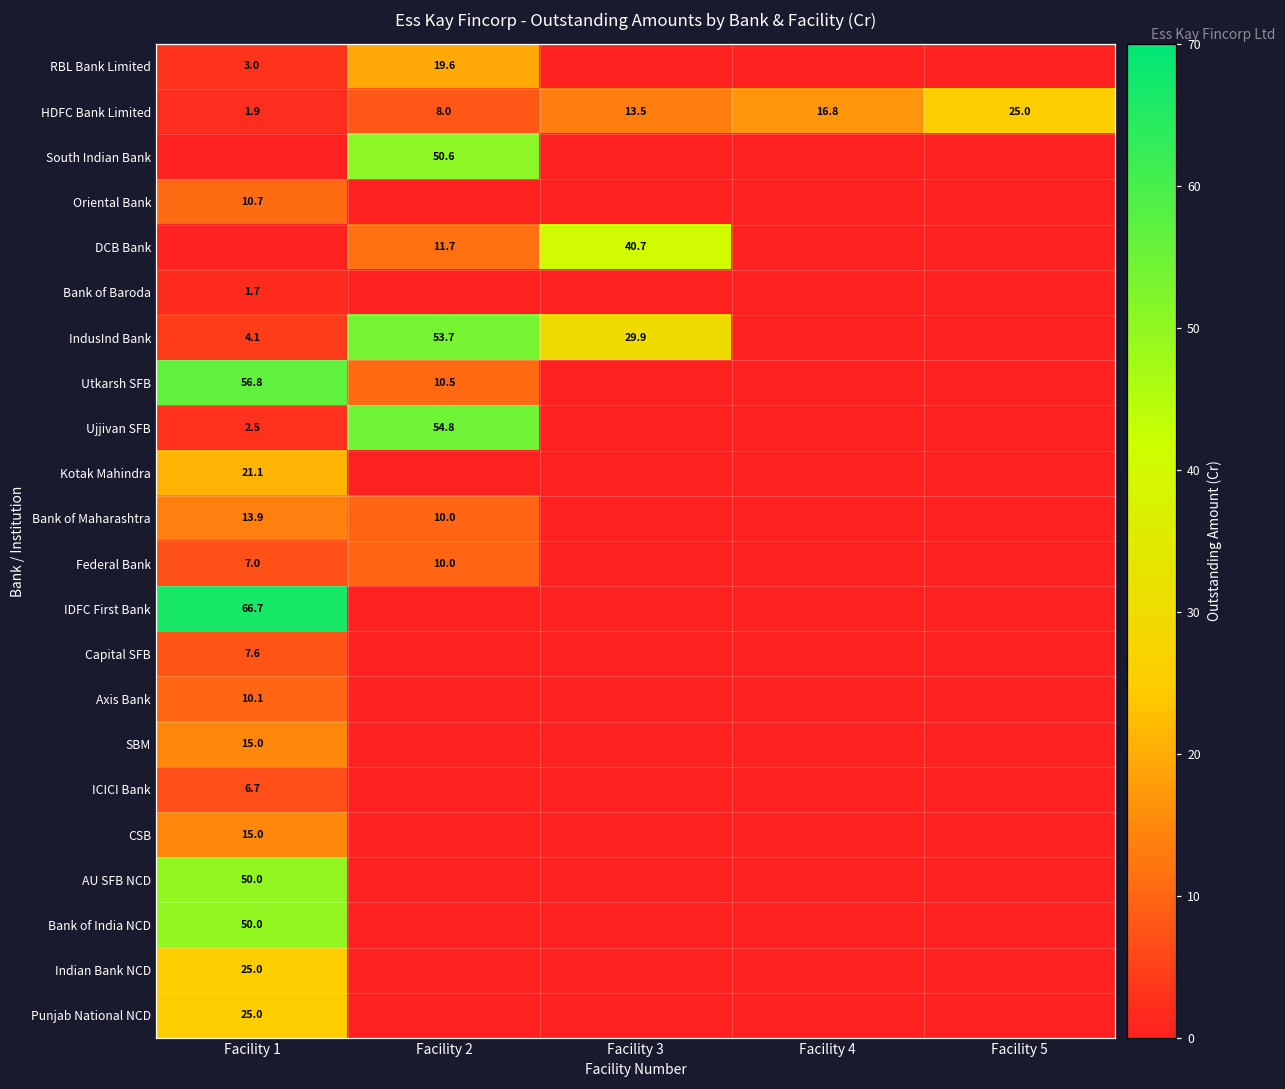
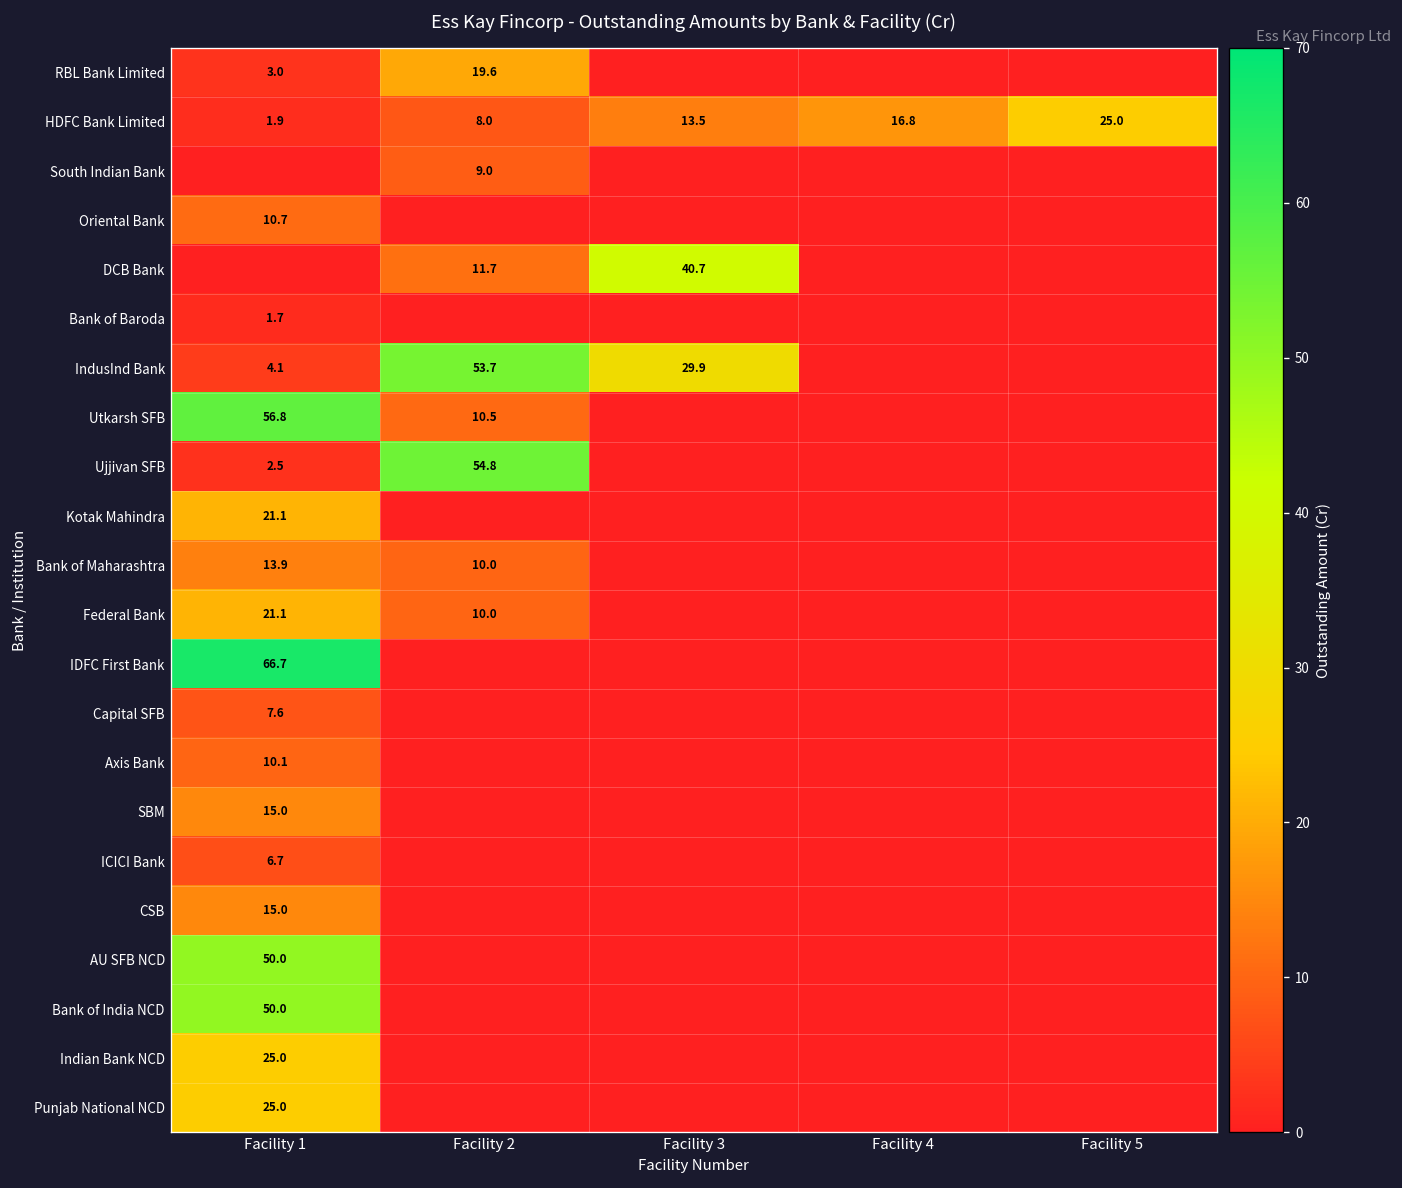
South Indian Bank, Facility 2: 50.6 -> 9.0
Federal Bank, Facility 1: 7.0 -> 21.1
